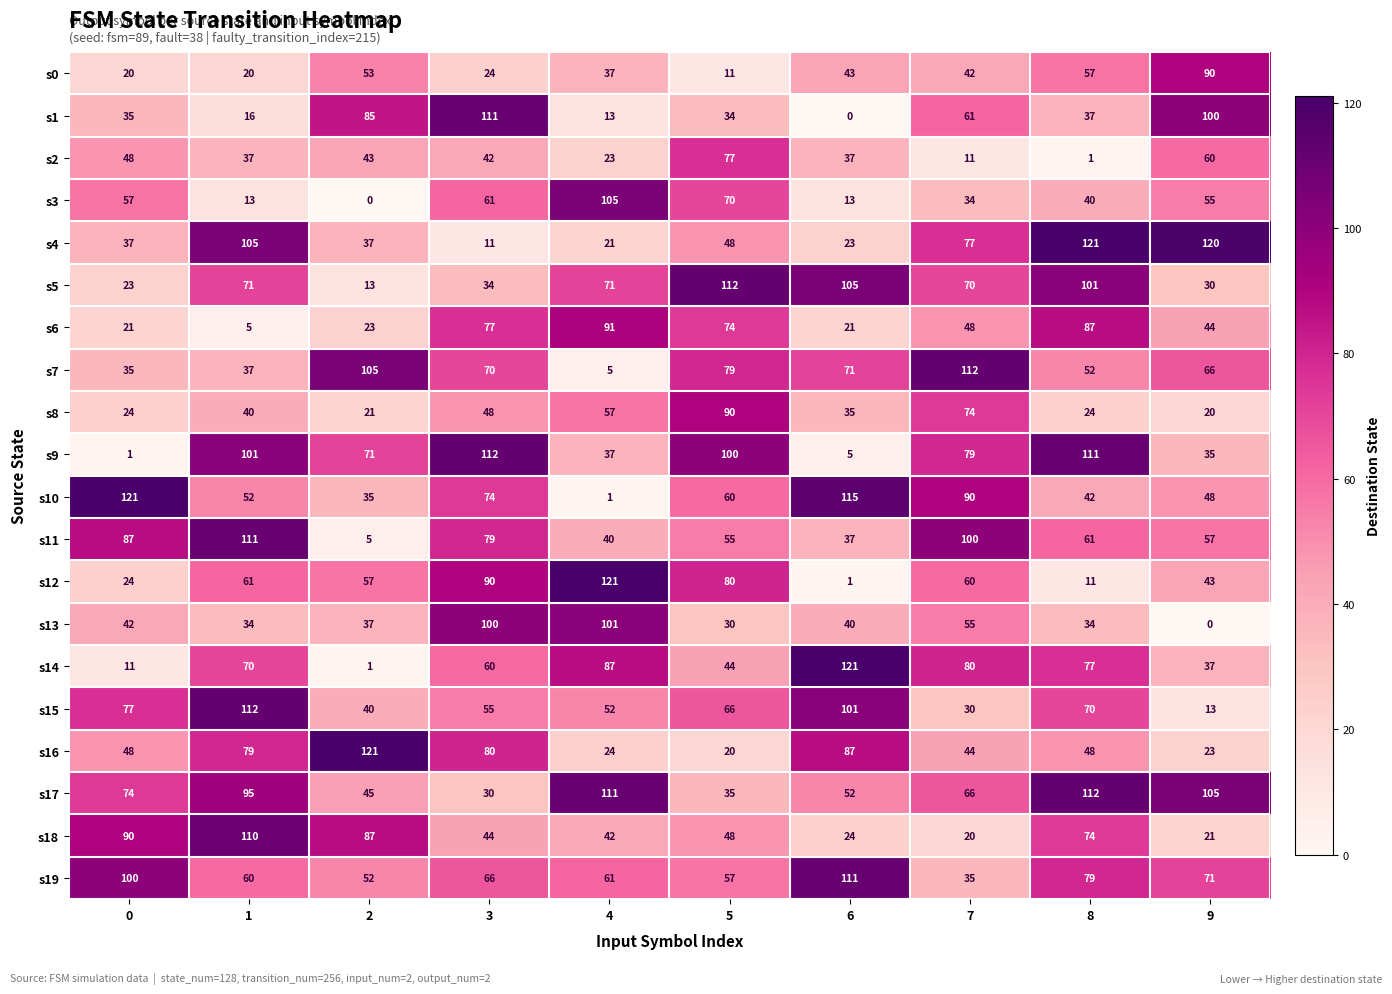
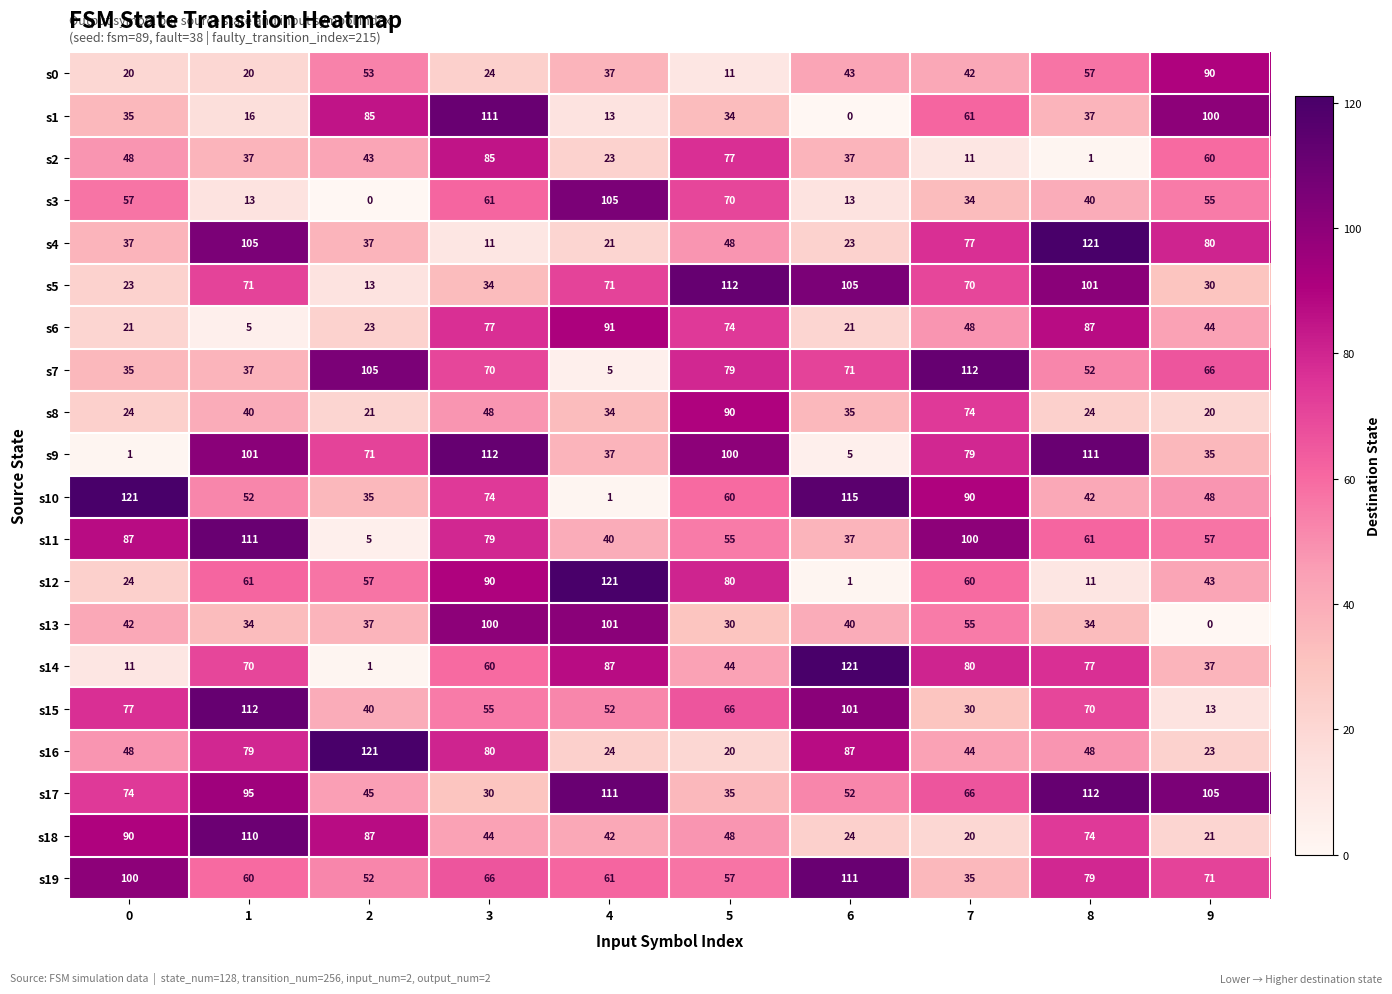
s2, 3: 42 -> 85
s4, 9: 120 -> 80
s8, 4: 57 -> 34
